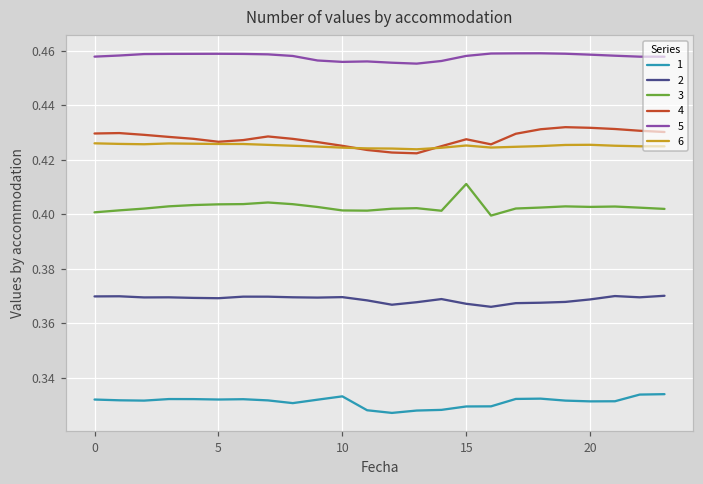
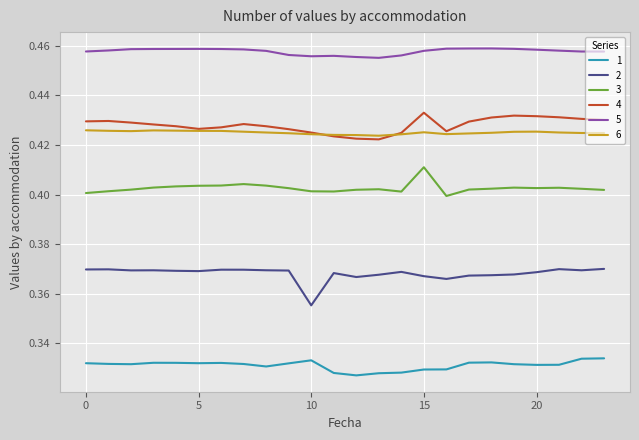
2, 10: 0.370 -> 0.355
4, 15: 0.427 -> 0.433
